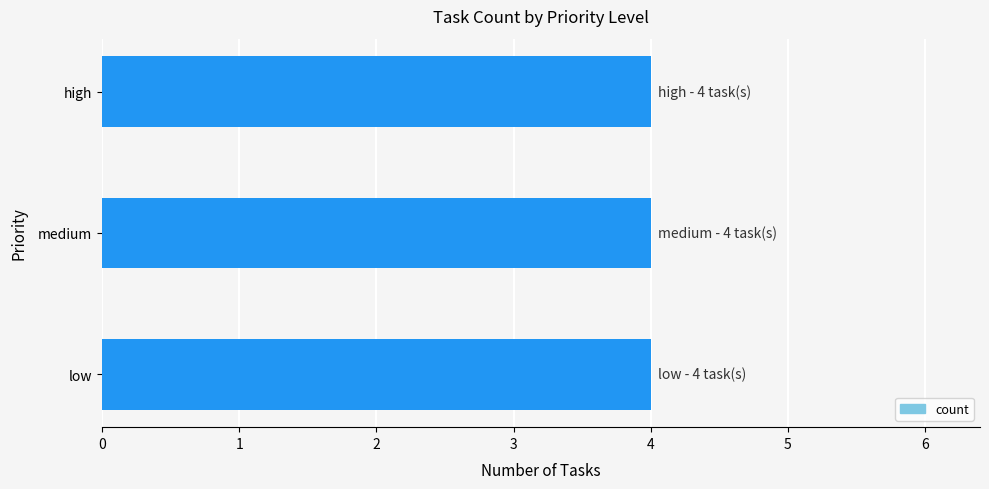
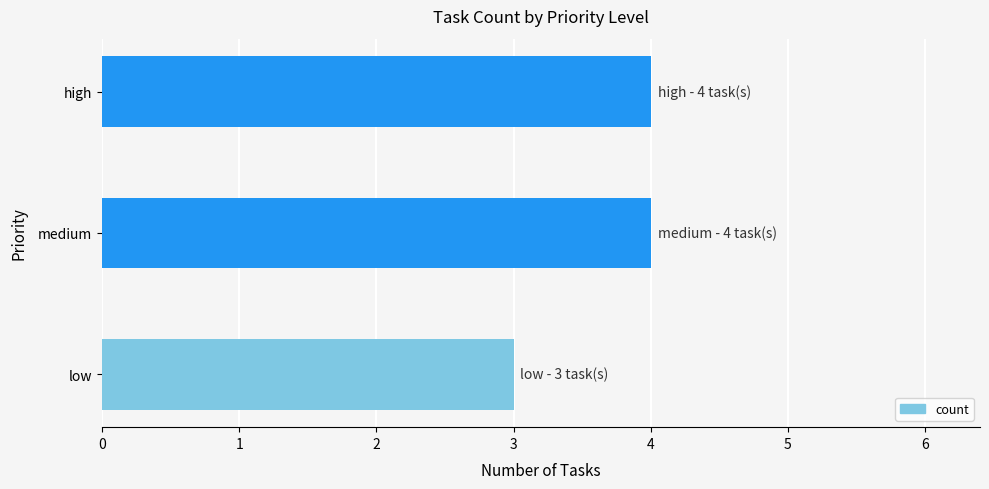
low: 4 -> 3
